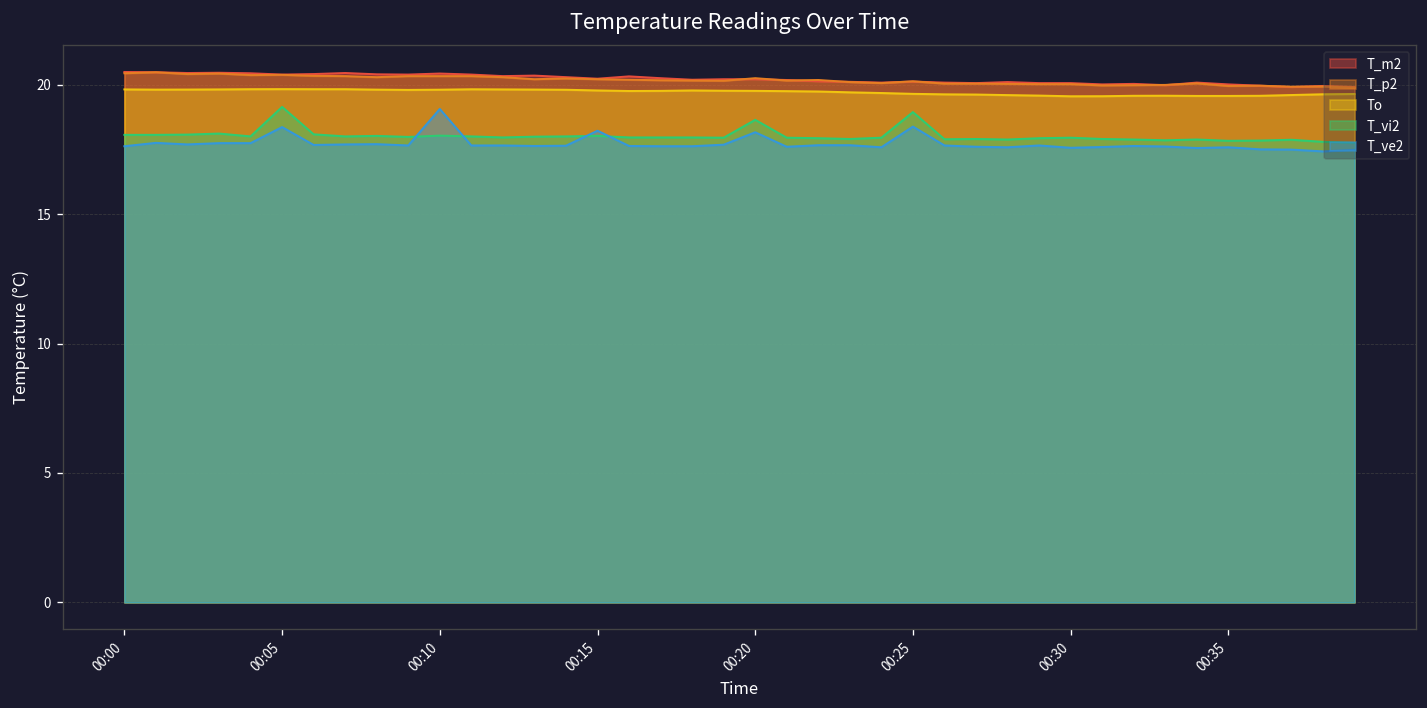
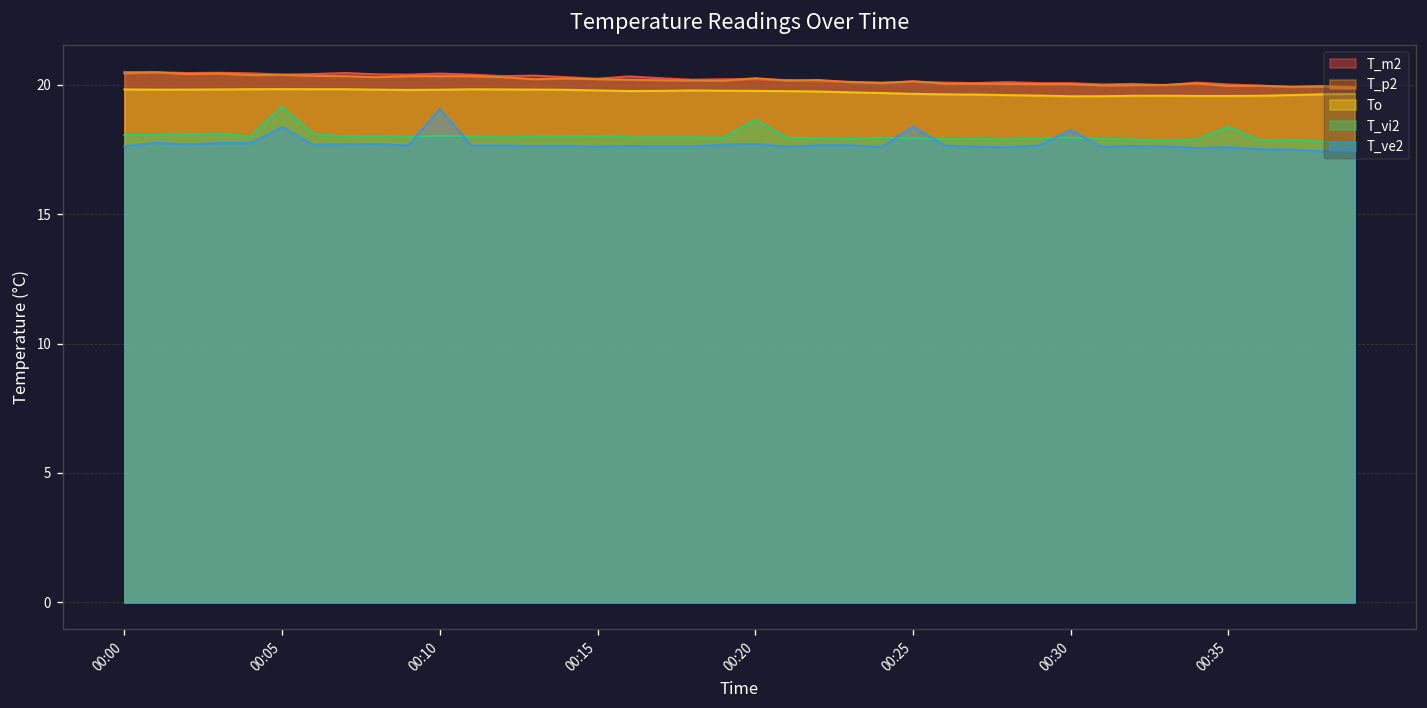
T_ve2, 00:15: 18.2 -> 17.6
T_ve2, 00:20: 18.2 -> 17.7
T_vi2, 00:25: 19.0 -> 17.9
T_ve2, 00:30: 17.6 -> 18.3
T_vi2, 00:35: 17.8 -> 18.4
